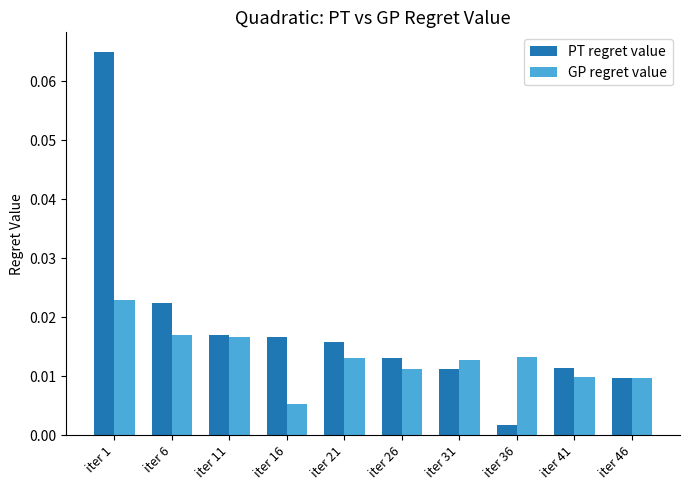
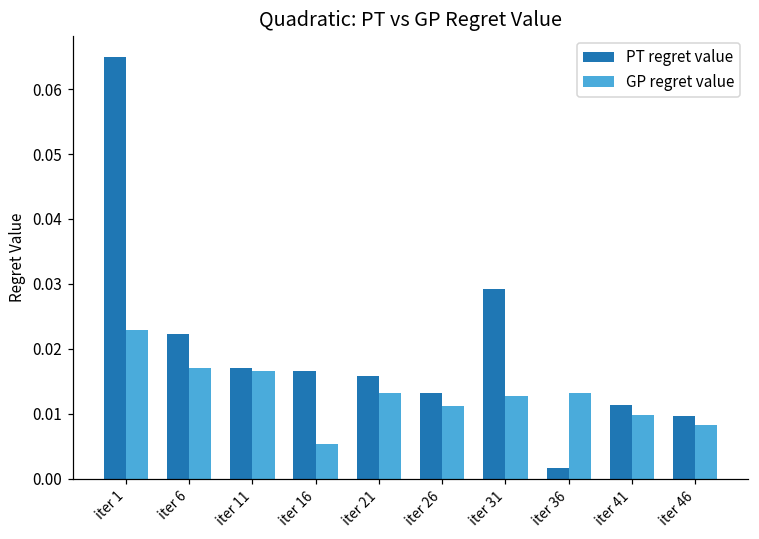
PT regret value, iter 31: 0.011 -> 0.029
GP regret value, iter 46: 0.010 -> 0.008
